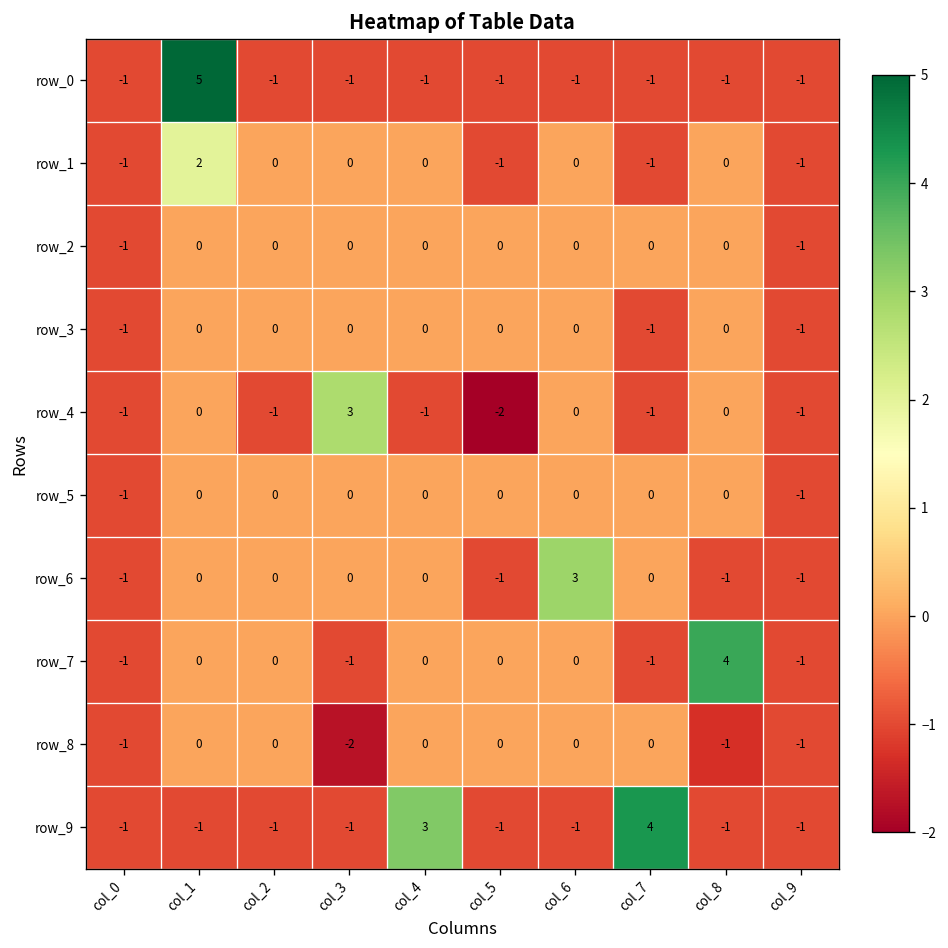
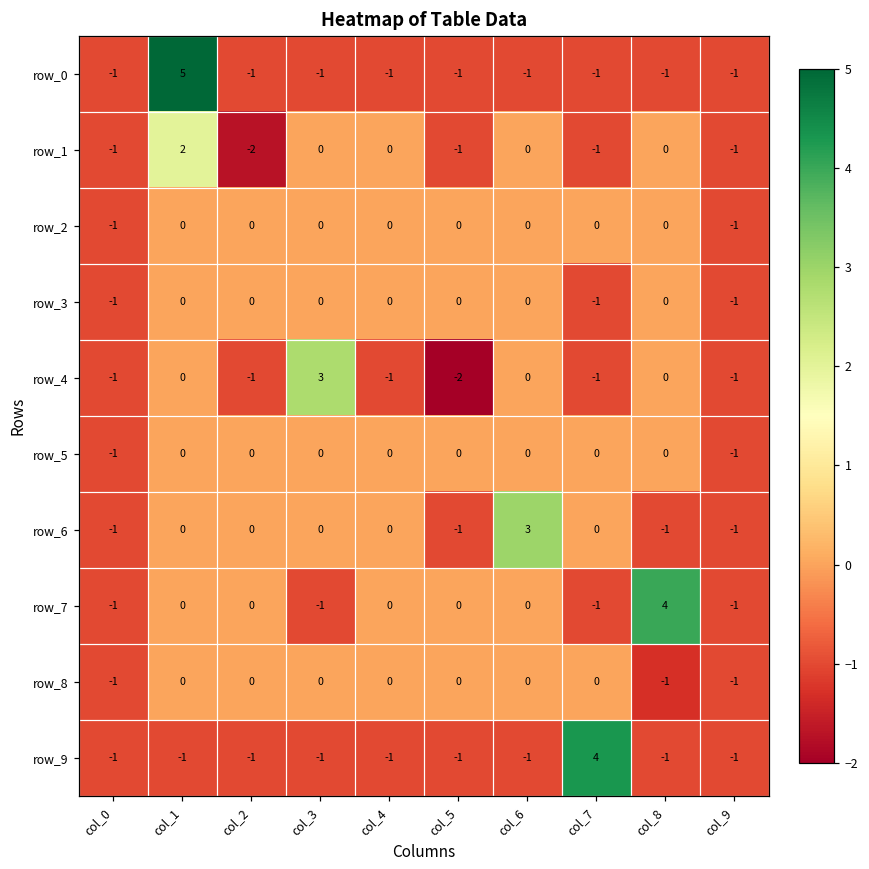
row_1, col_2: 0 -> -2
row_8, col_3: -2 -> 0
row_9, col_4: 3 -> -1
